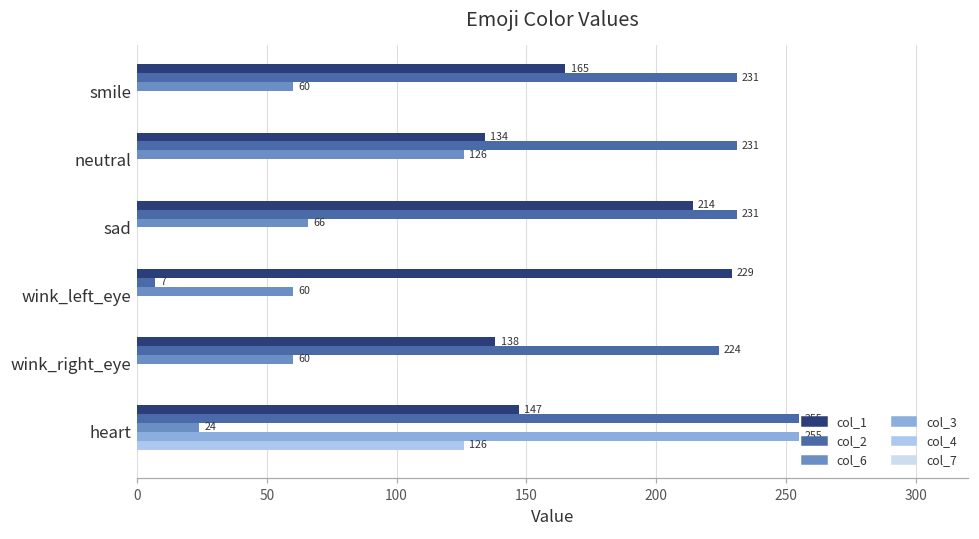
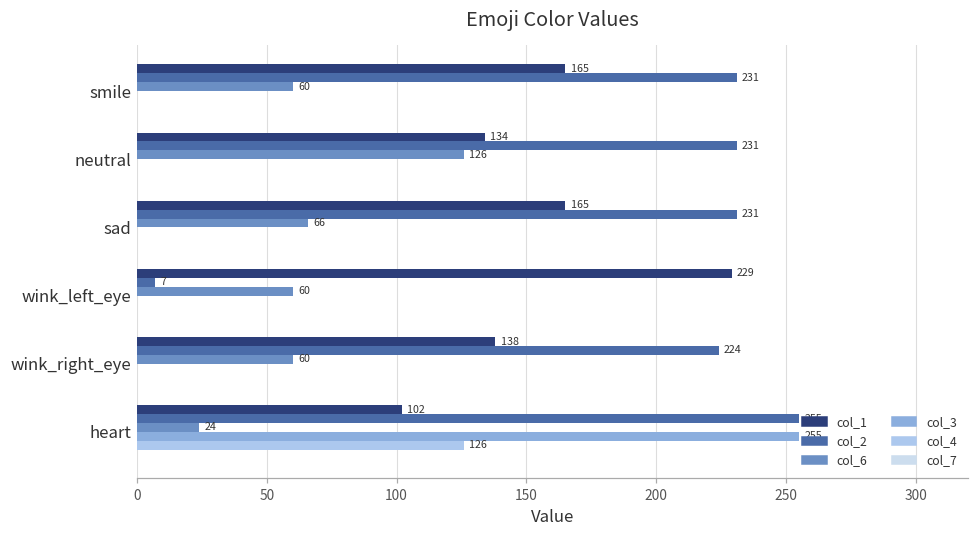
col_1, sad: 214 -> 165
col_1, heart: 147 -> 102
